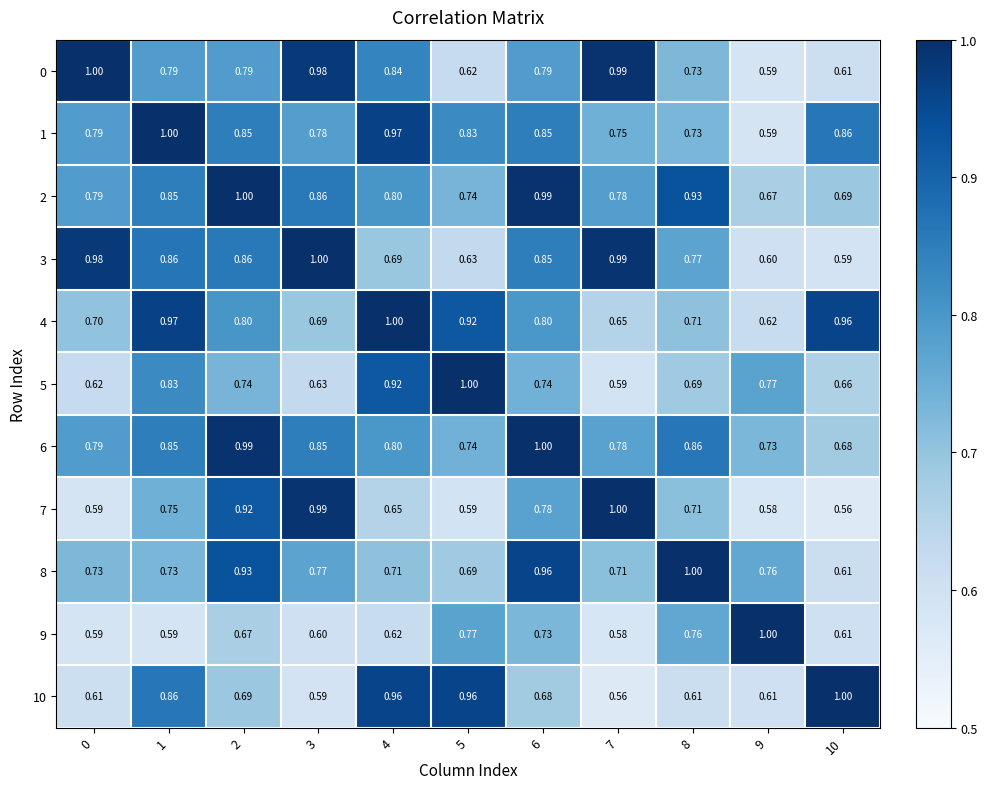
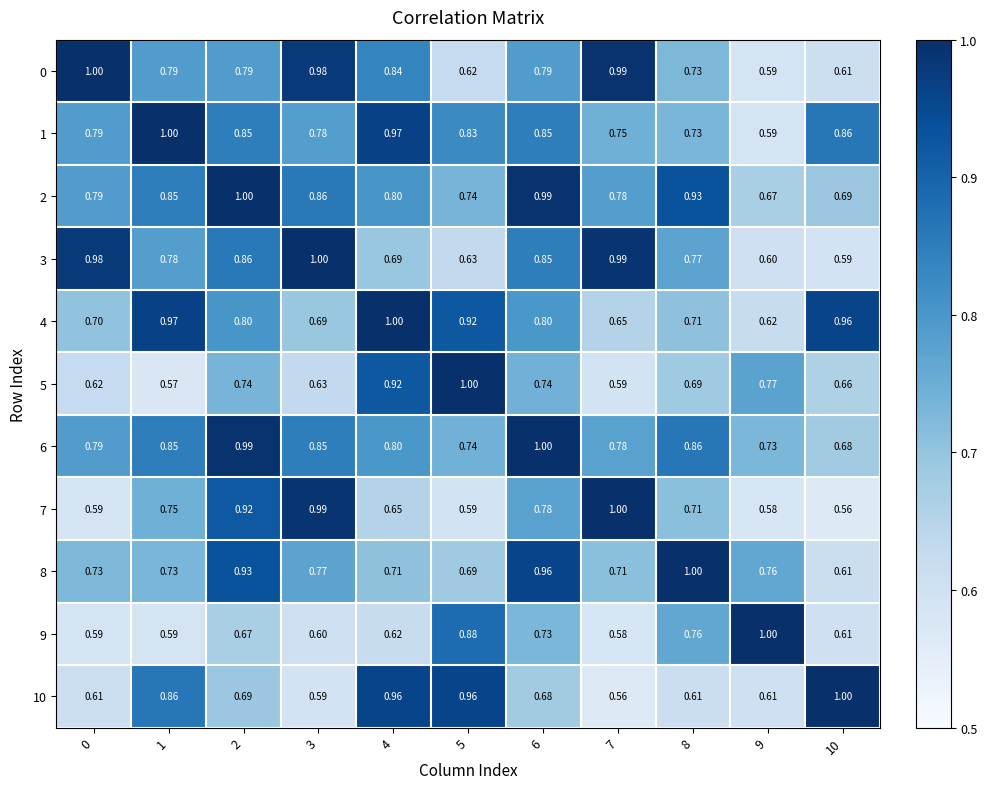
3, 1: 0.86 -> 0.78
5, 1: 0.83 -> 0.57
9, 5: 0.77 -> 0.88
